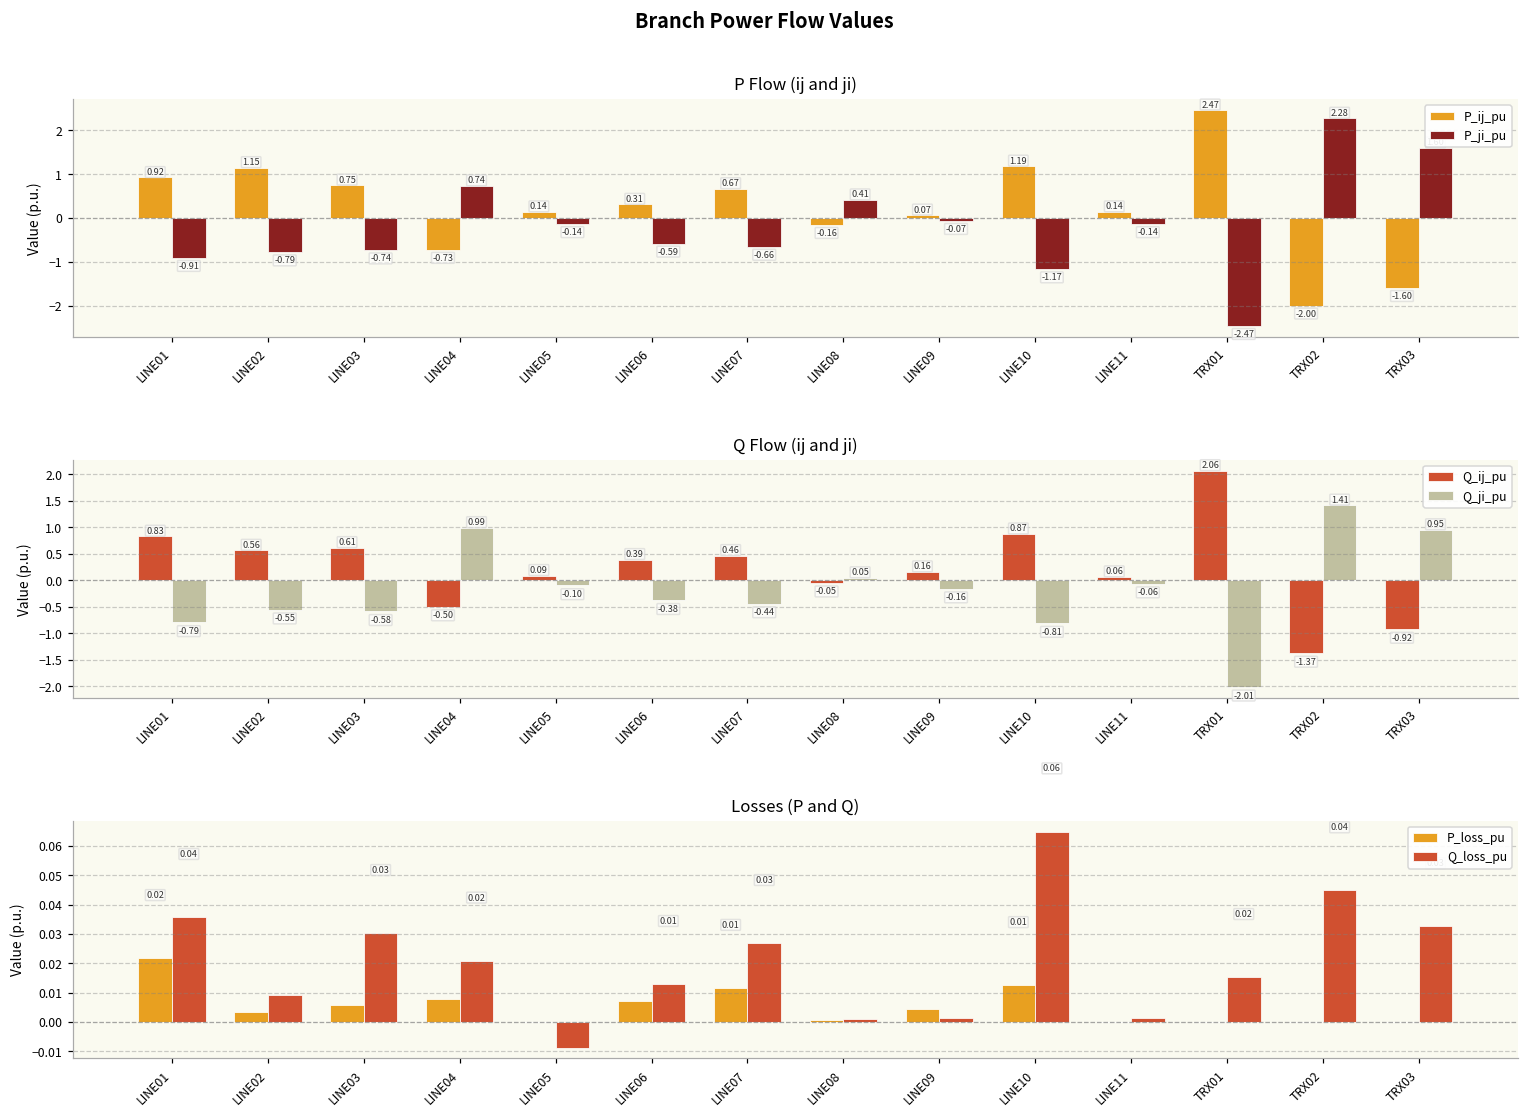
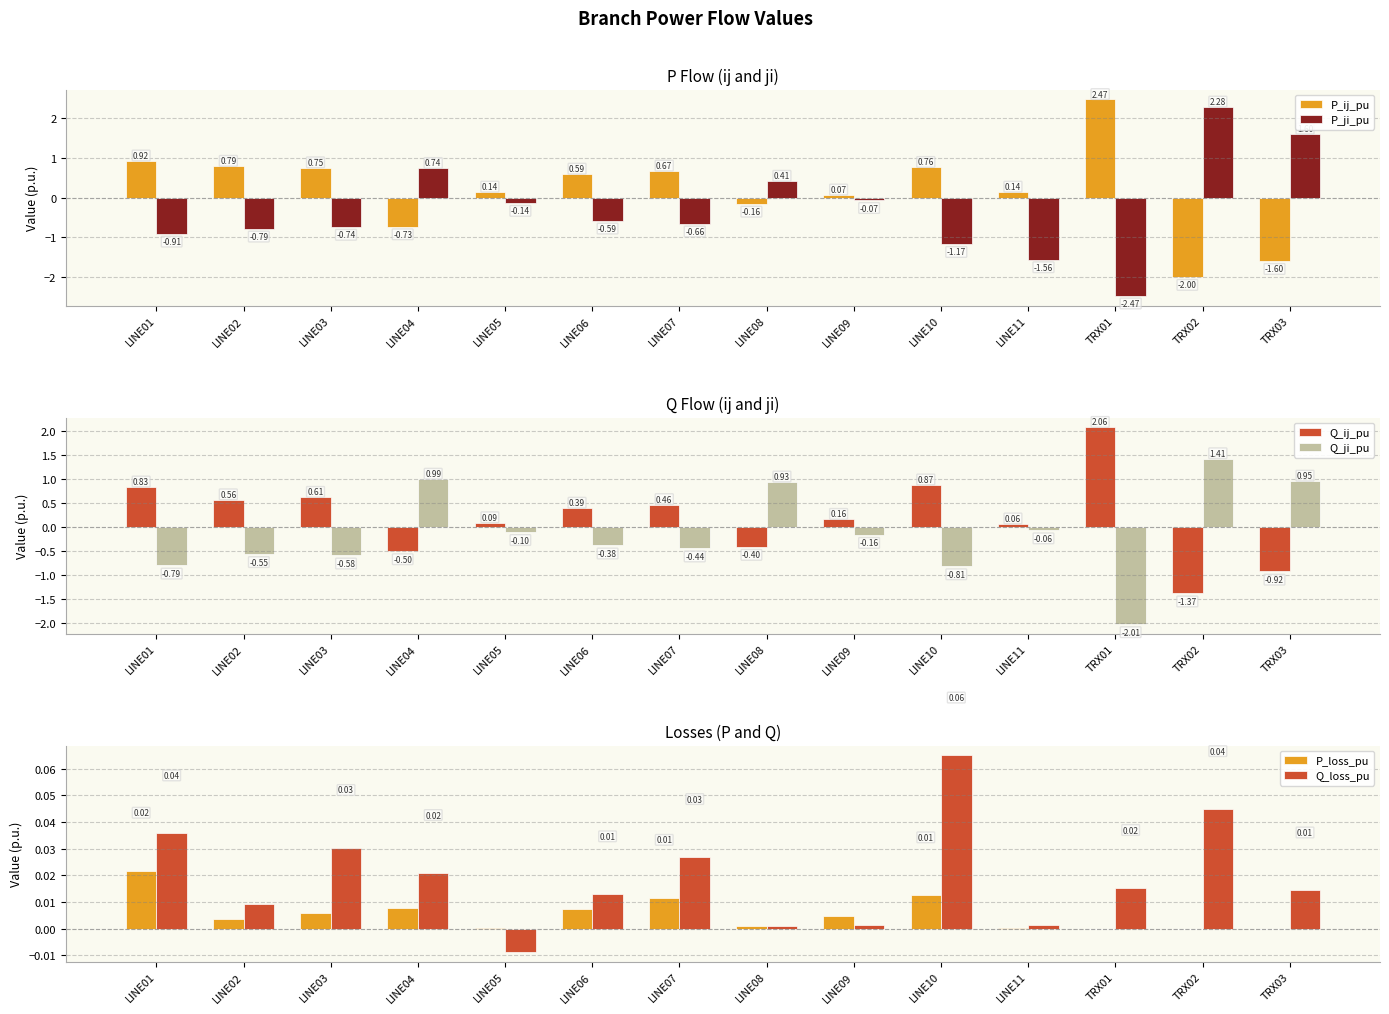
P Flow (ij and ji), P_ij_pu, LINE02: 1.15 -> 0.79
P Flow (ij and ji), P_ij_pu, LINE06: 0.31 -> 0.59
P Flow (ij and ji), P_ij_pu, LINE10: 1.19 -> 0.76
P Flow (ij and ji), P_ji_pu, LINE11: -0.14 -> -1.56
Q Flow (ij and ji), Q_ij_pu, LINE08: -0.05 -> -0.40
Q Flow (ij and ji), Q_ji_pu, LINE08: 0.05 -> 0.93
Losses (P and Q), Q_loss_pu, TRX03: 0.033 -> 0.014
